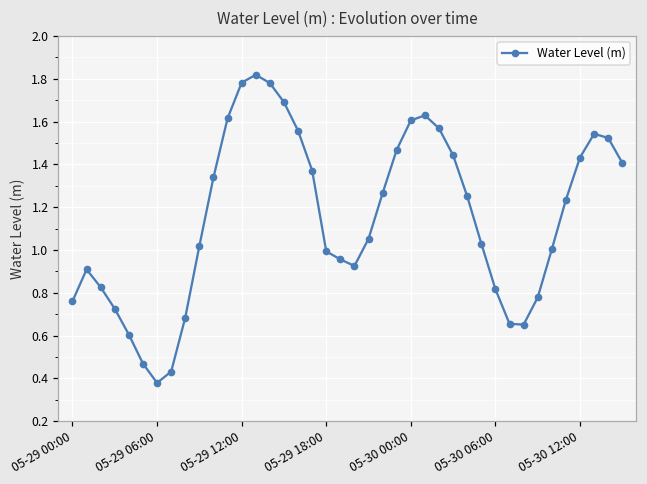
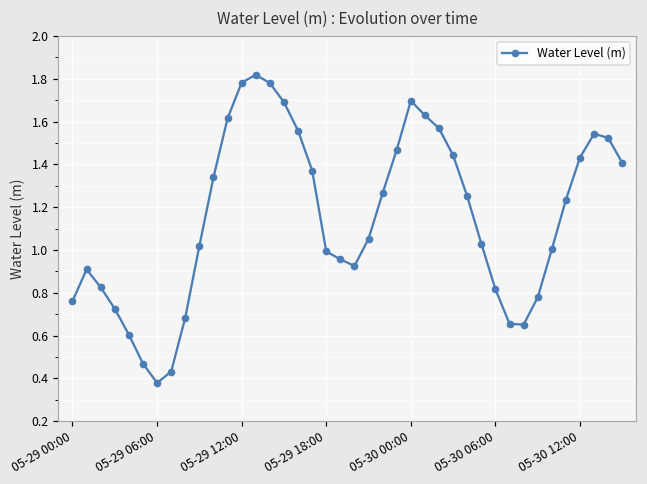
05-30 00:00: 1.61 -> 1.70
